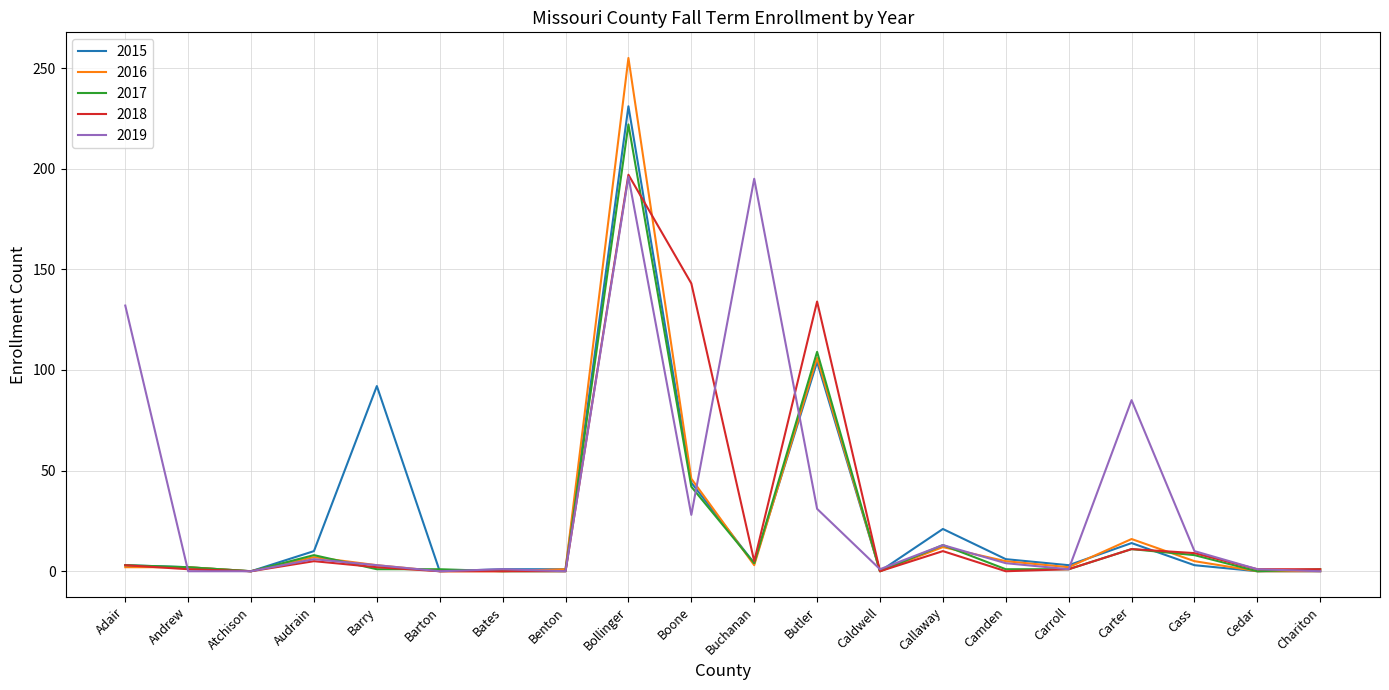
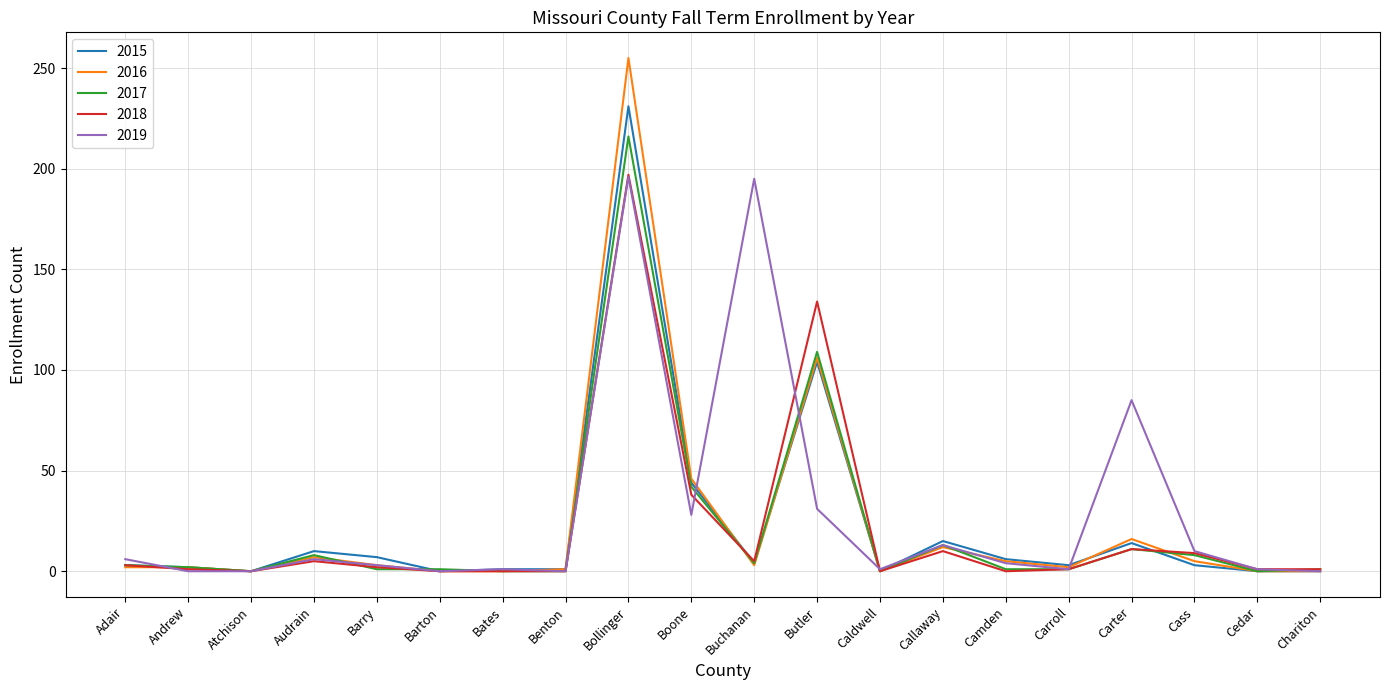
2019, Adair: 132 -> 6
2015, Barry: 92 -> 7
2017, Bollinger: 222 -> 216
2018, Boone: 143 -> 38
2015, Callaway: 21 -> 15
